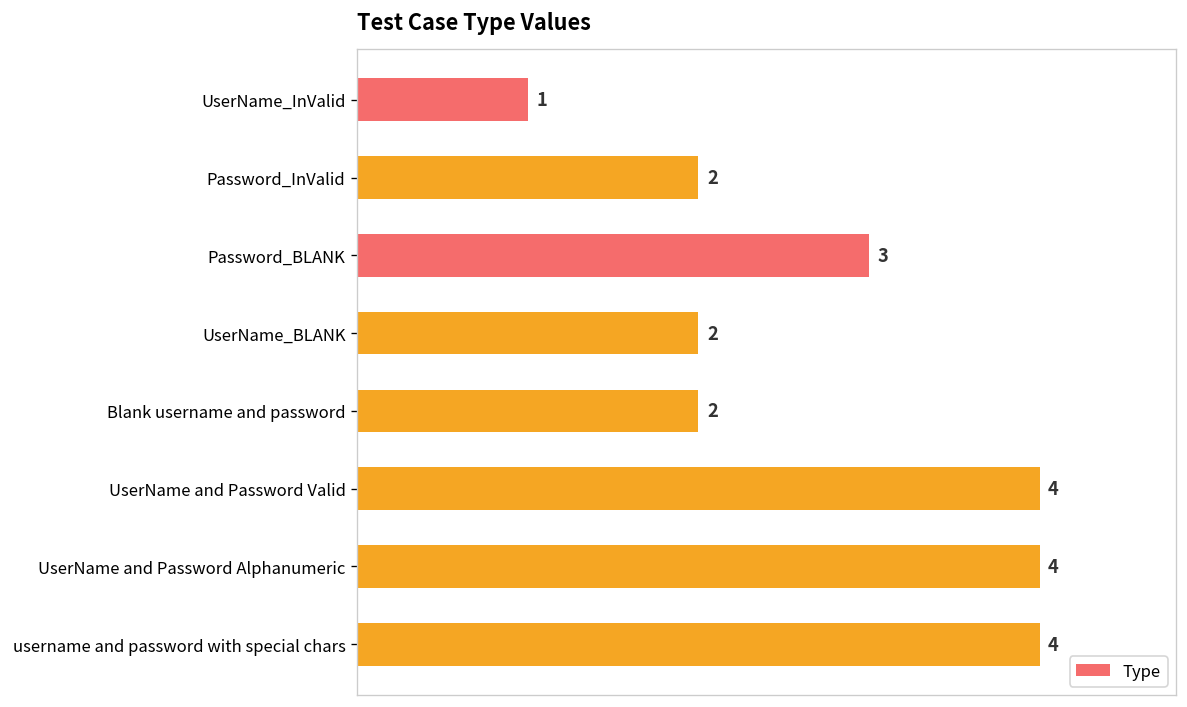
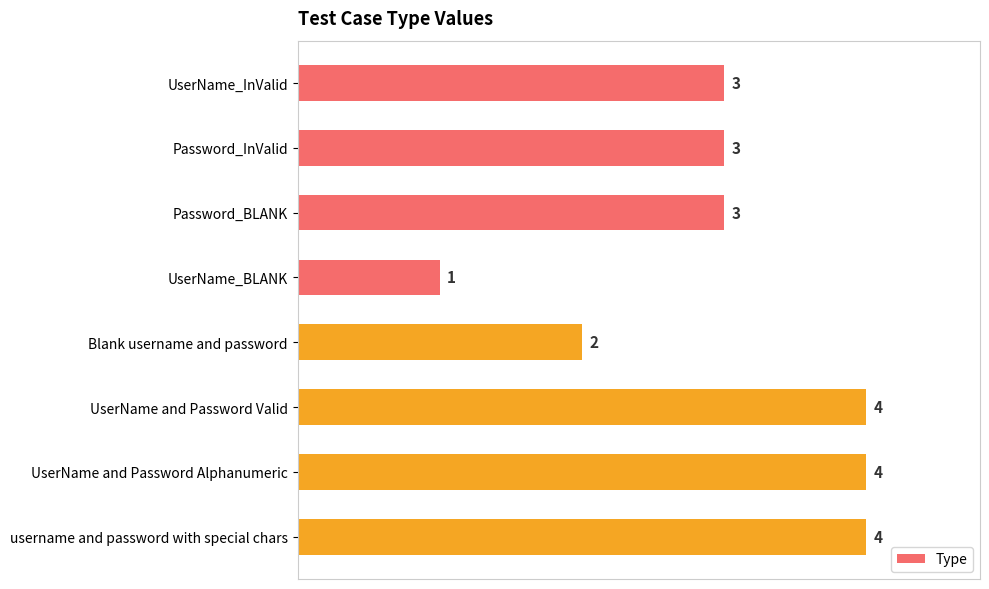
UserName_InValid: 1 -> 3
Password_InValid: 2 -> 3
UserName_BLANK: 2 -> 1
